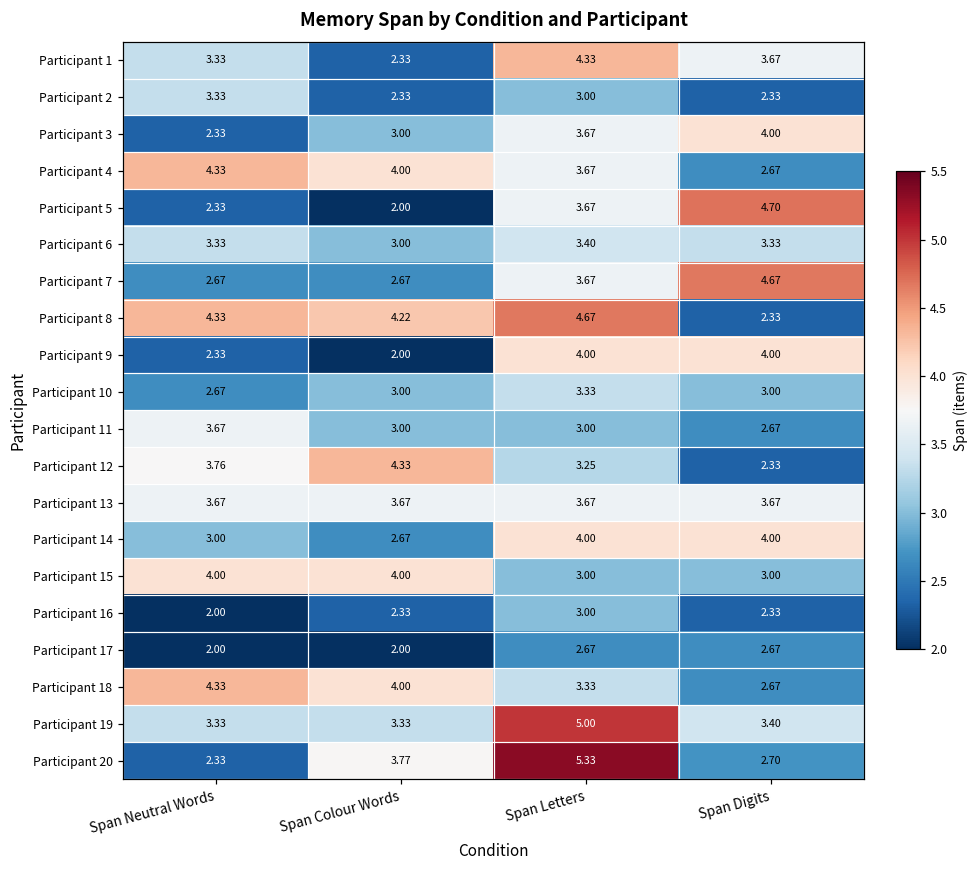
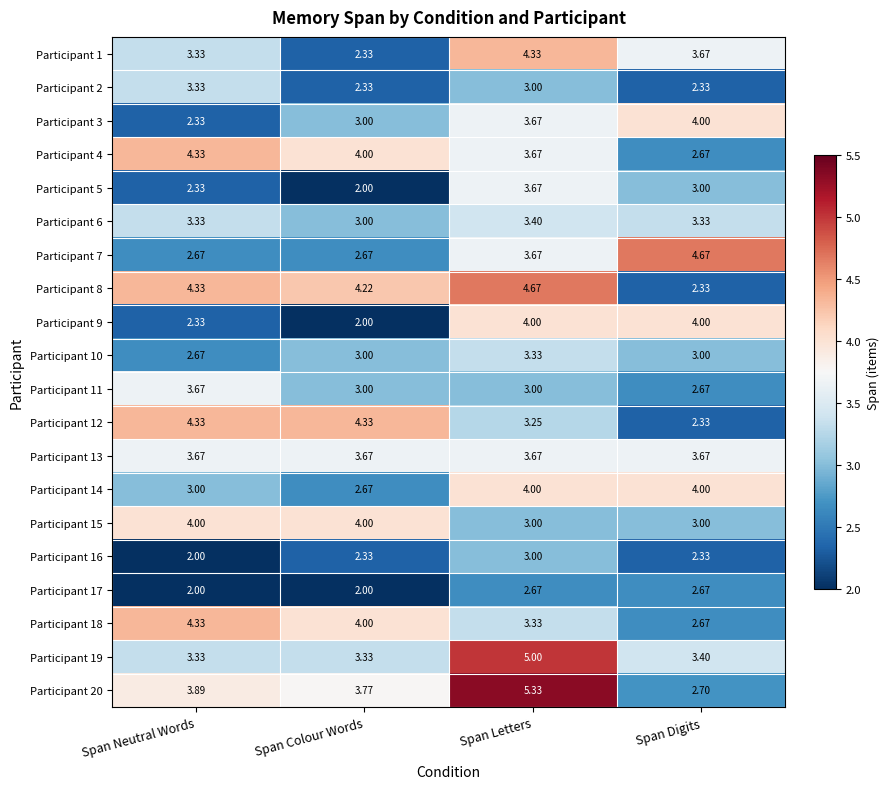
Participant 5, Span Digits: 4.70 -> 3.00
Participant 12, Span Neutral Words: 3.76 -> 4.33
Participant 20, Span Neutral Words: 2.33 -> 3.89
